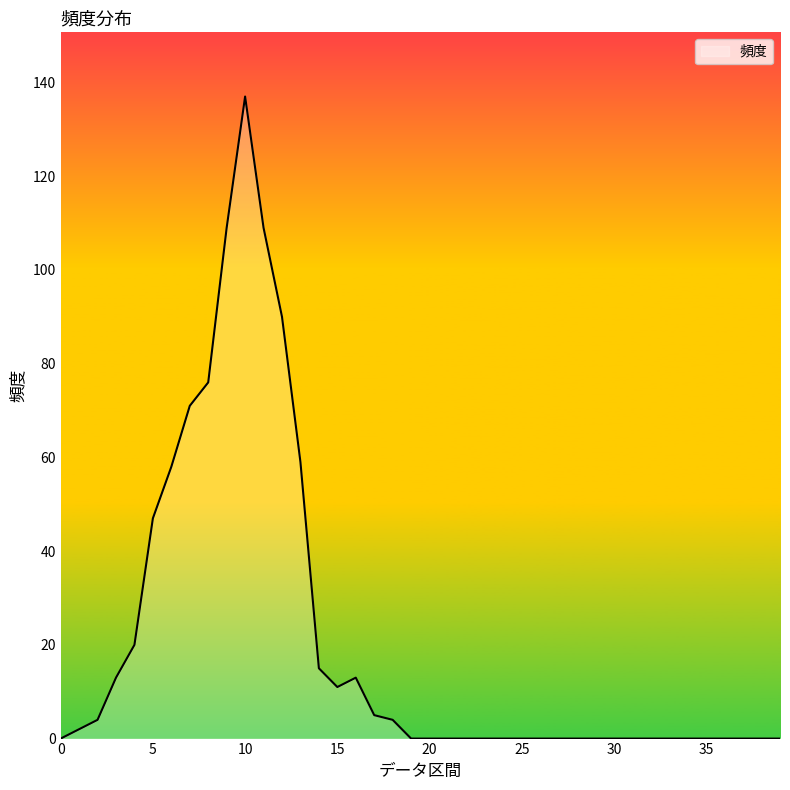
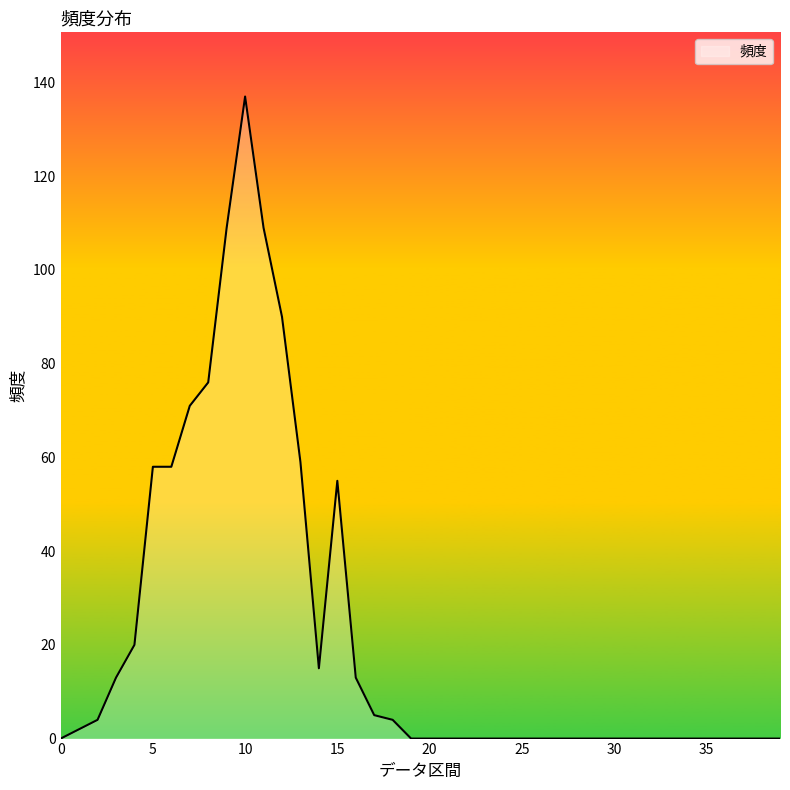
5: 47 -> 58
15: 11 -> 55
